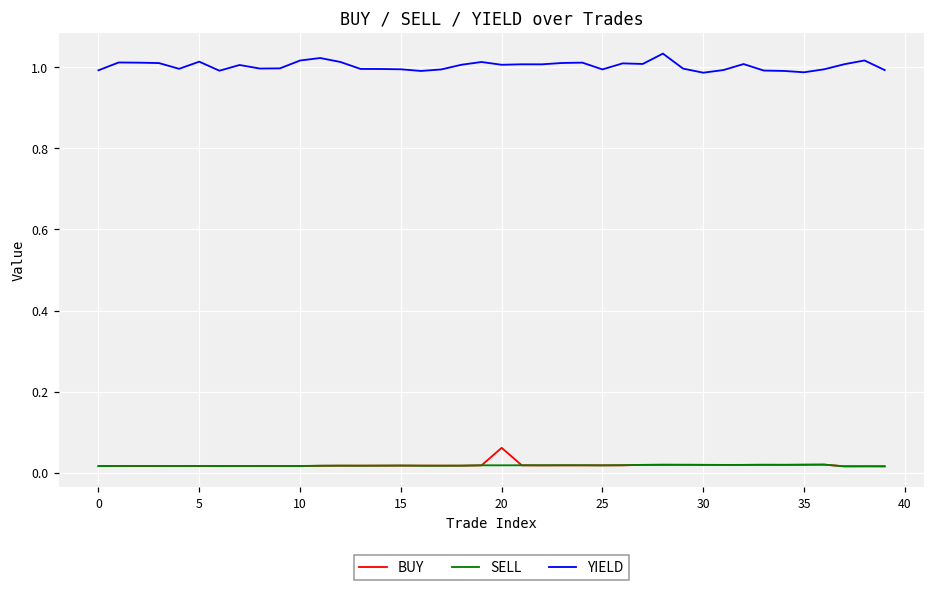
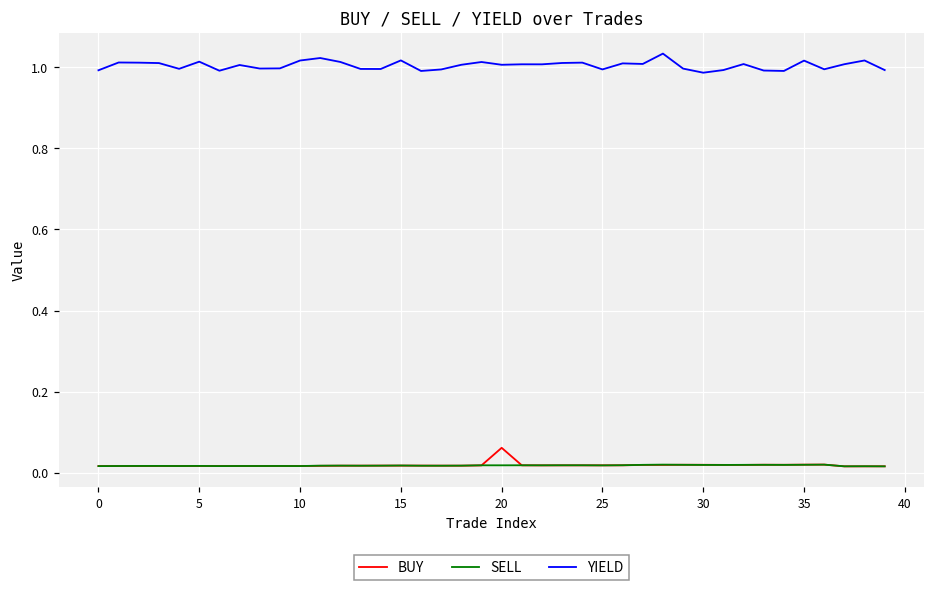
YIELD, 15: 0.99 -> 1.02
YIELD, 35: 0.99 -> 1.02
